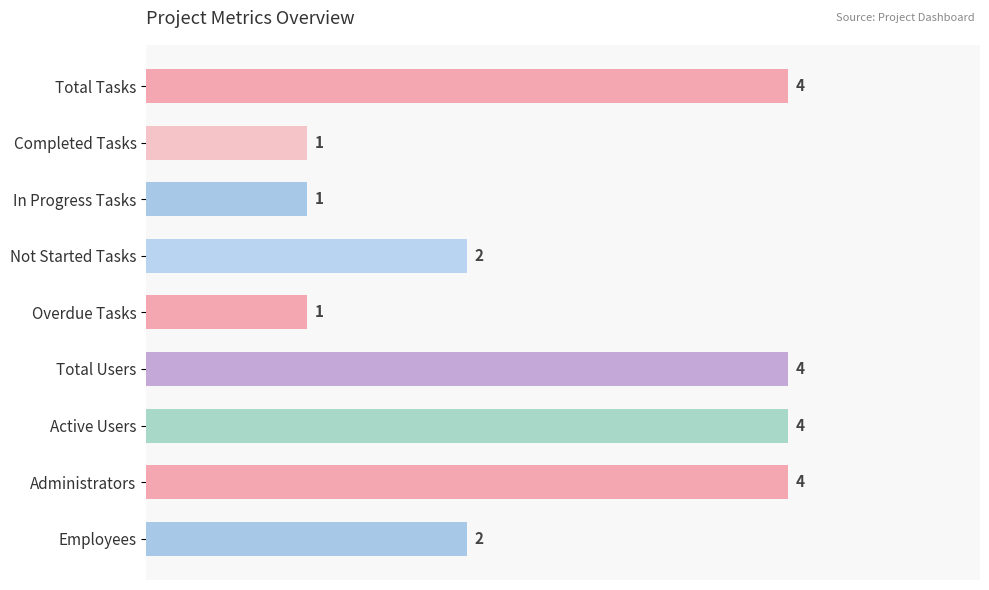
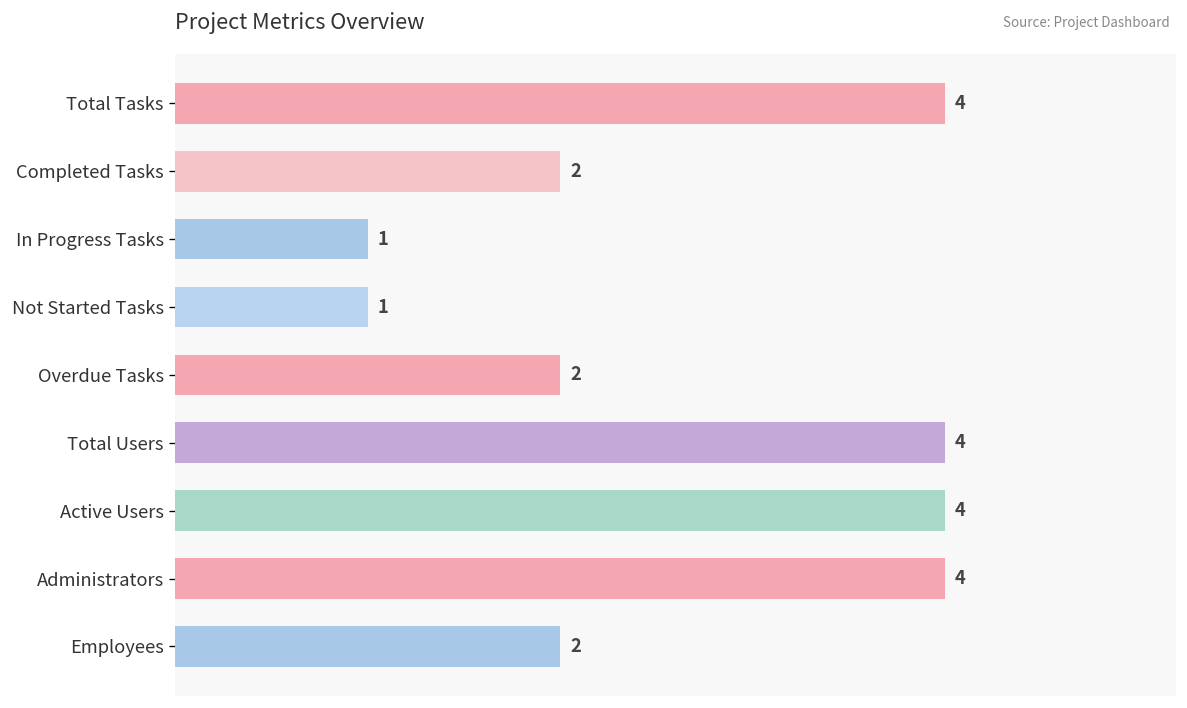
Completed Tasks: 1 -> 2
Not Started Tasks: 2 -> 1
Overdue Tasks: 1 -> 2
